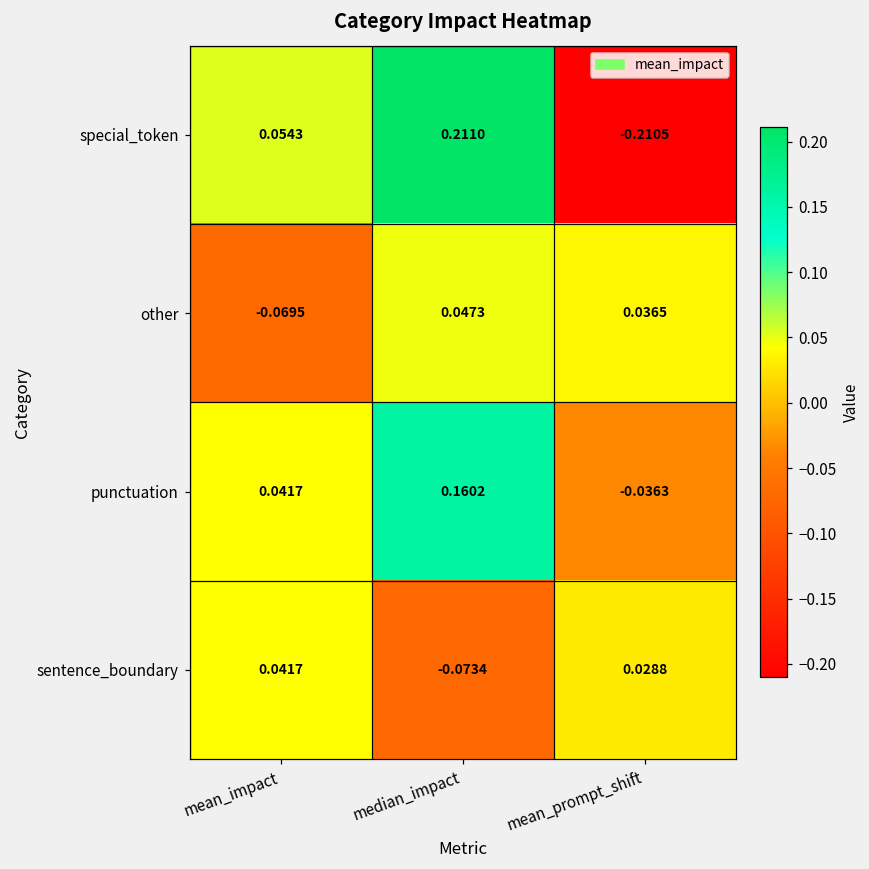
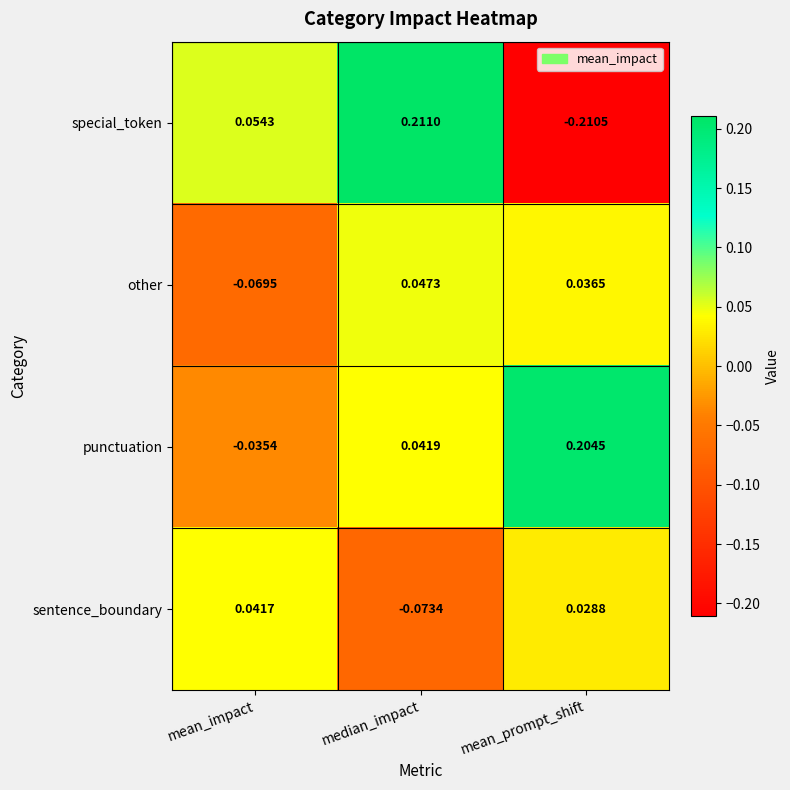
punctuation, mean_impact: 0.0417 -> -0.0354
punctuation, median_impact: 0.1602 -> 0.0419
punctuation, mean_prompt_shift: -0.0363 -> 0.2045
